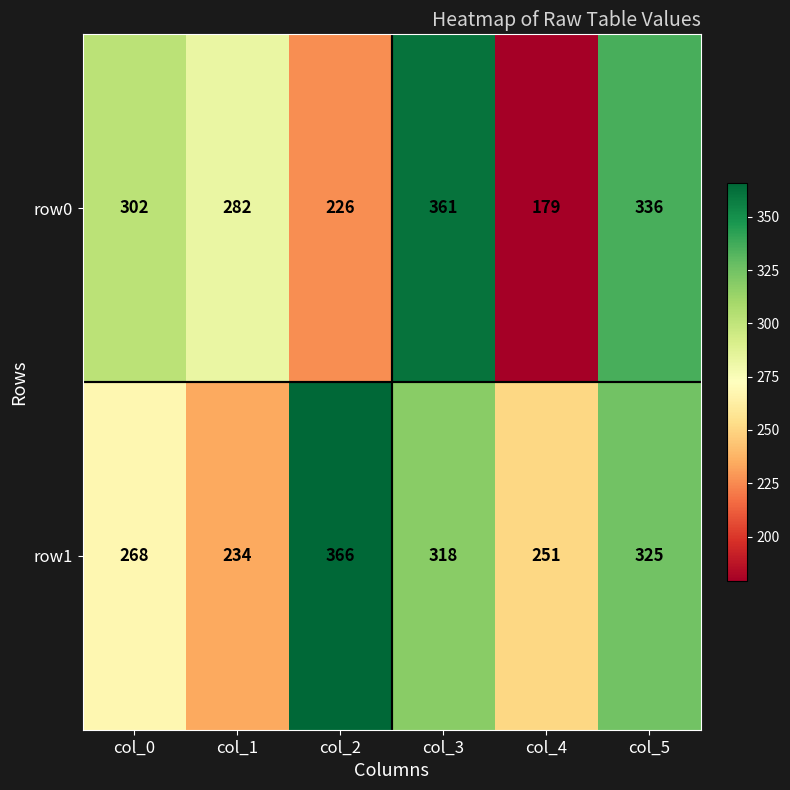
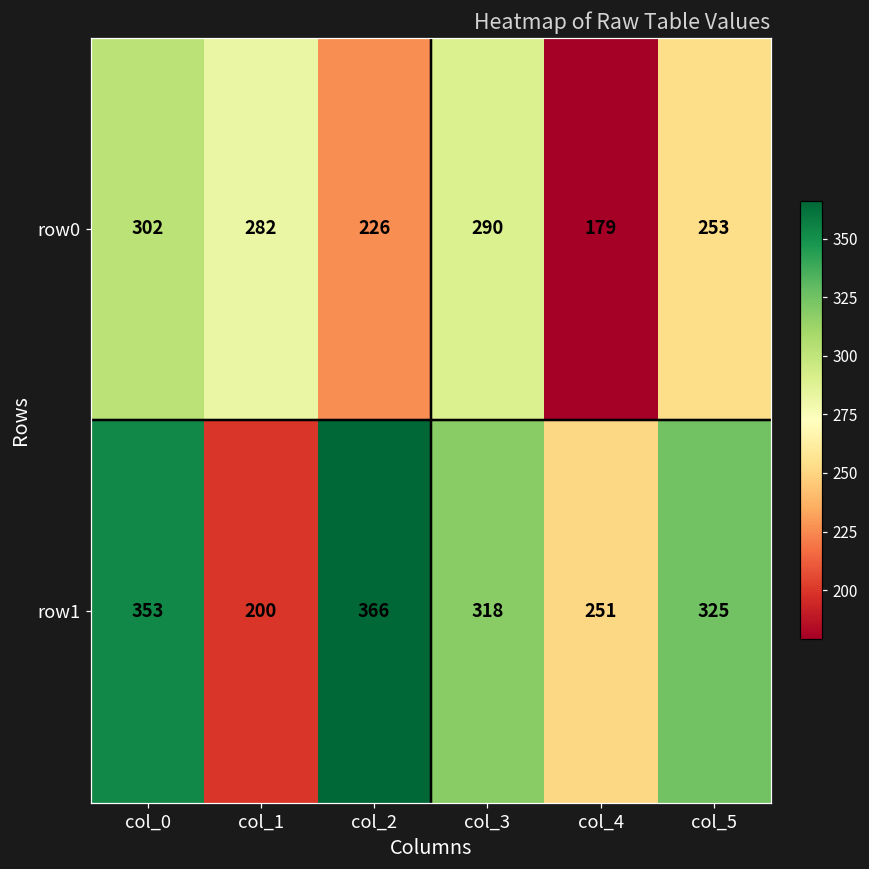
row0, col_3: 361 -> 290
row0, col_5: 336 -> 253
row1, col_0: 268 -> 353
row1, col_1: 234 -> 200
